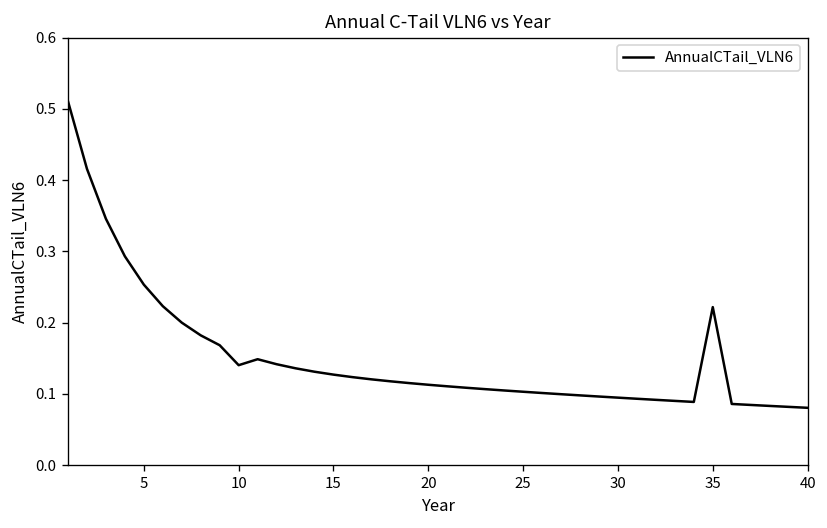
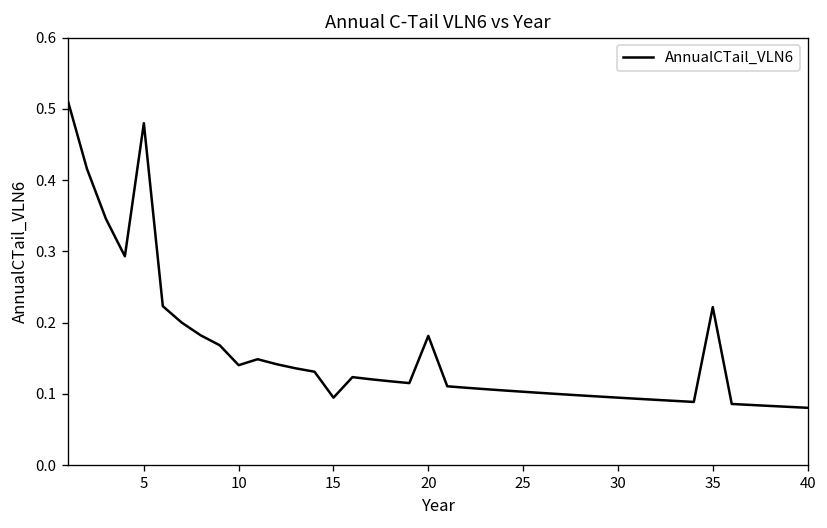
5: 0.25 -> 0.48
15: 0.13 -> 0.09
20: 0.11 -> 0.18
